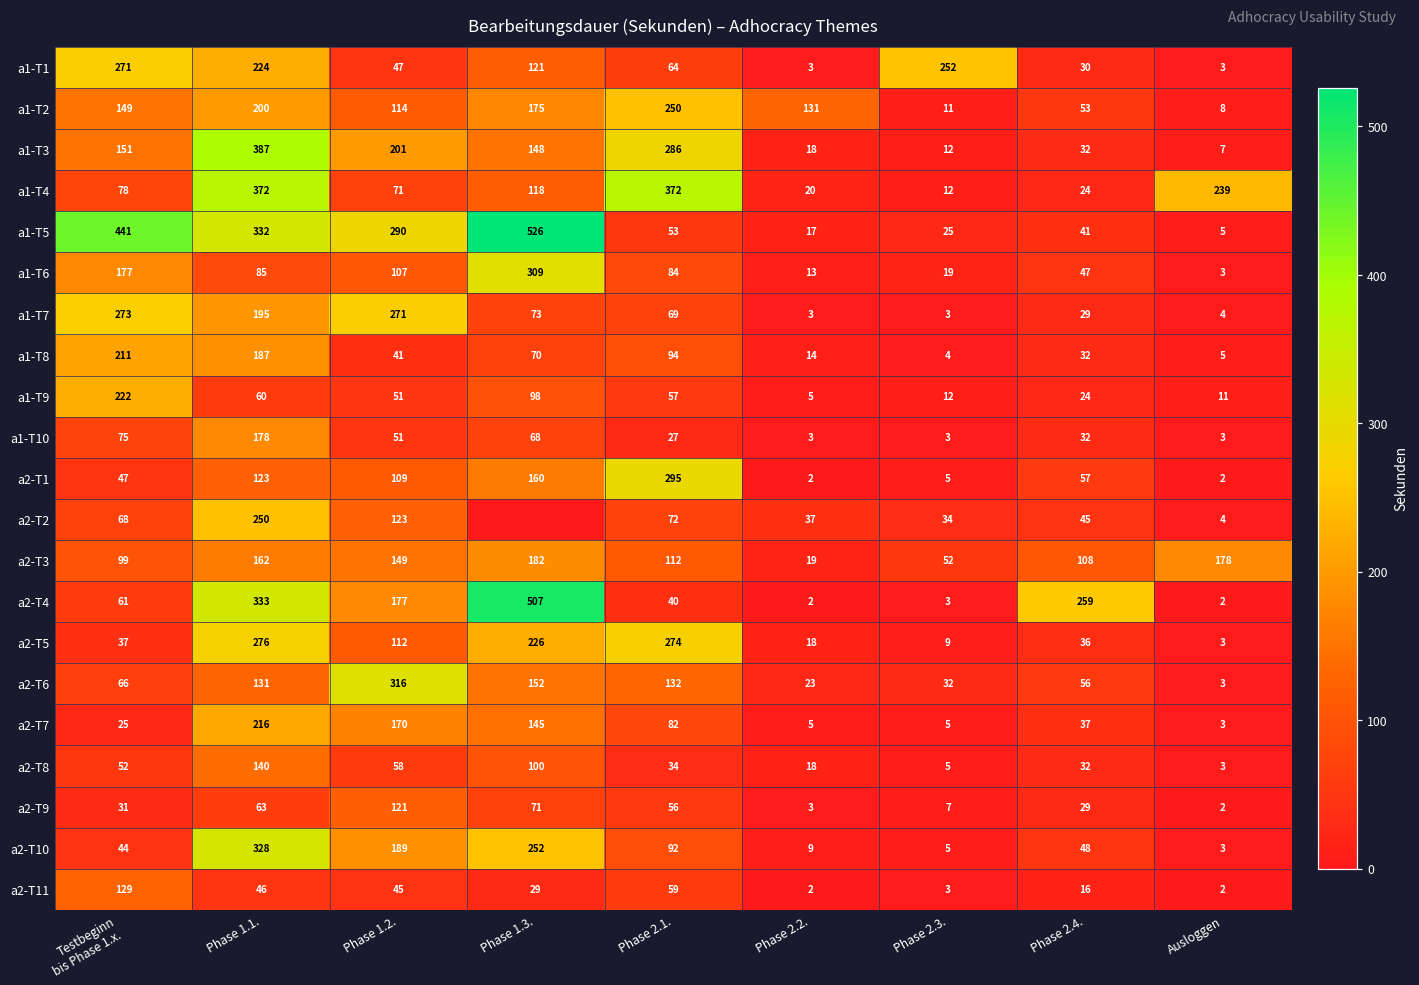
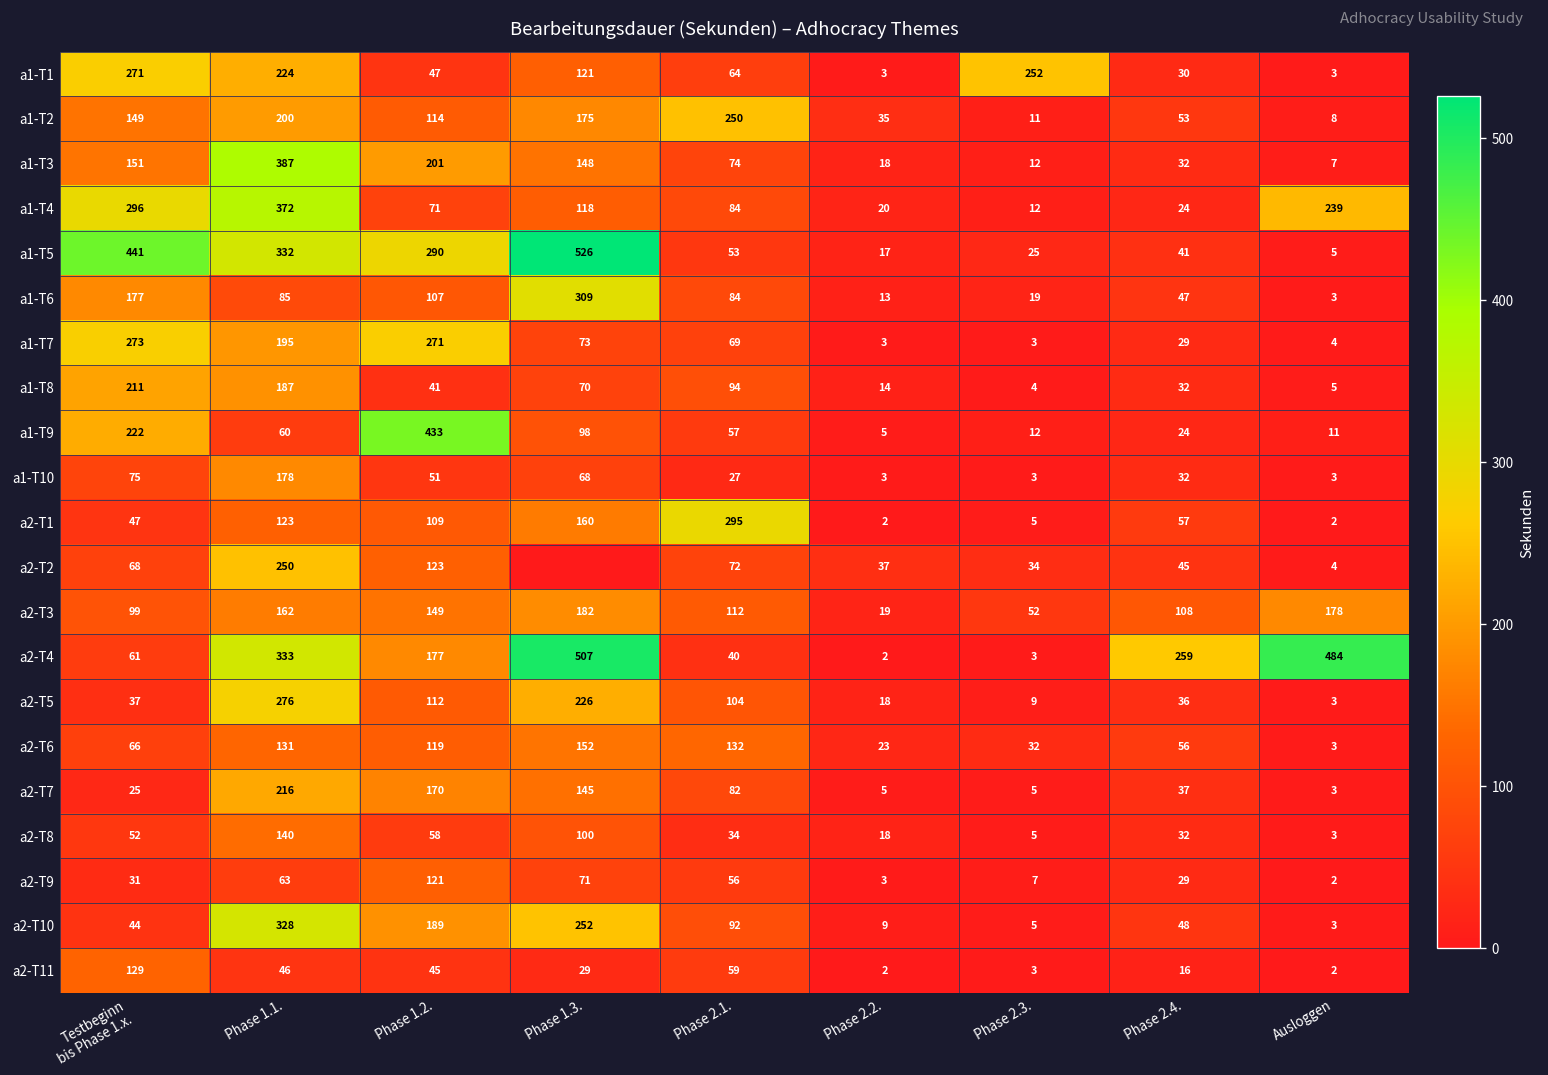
a1-T2, Phase 2.2.: 131 -> 35
a1-T3, Phase 2.1.: 286 -> 74
a1-T4, Testbeginn bis Phase 1.x.: 78 -> 296
a1-T4, Phase 2.1.: 372 -> 84
a1-T9, Phase 1.2.: 51 -> 433
a2-T4, Ausloggen: 2 -> 484
a2-T5, Phase 2.1.: 274 -> 104
a2-T6, Phase 1.2.: 316 -> 119
